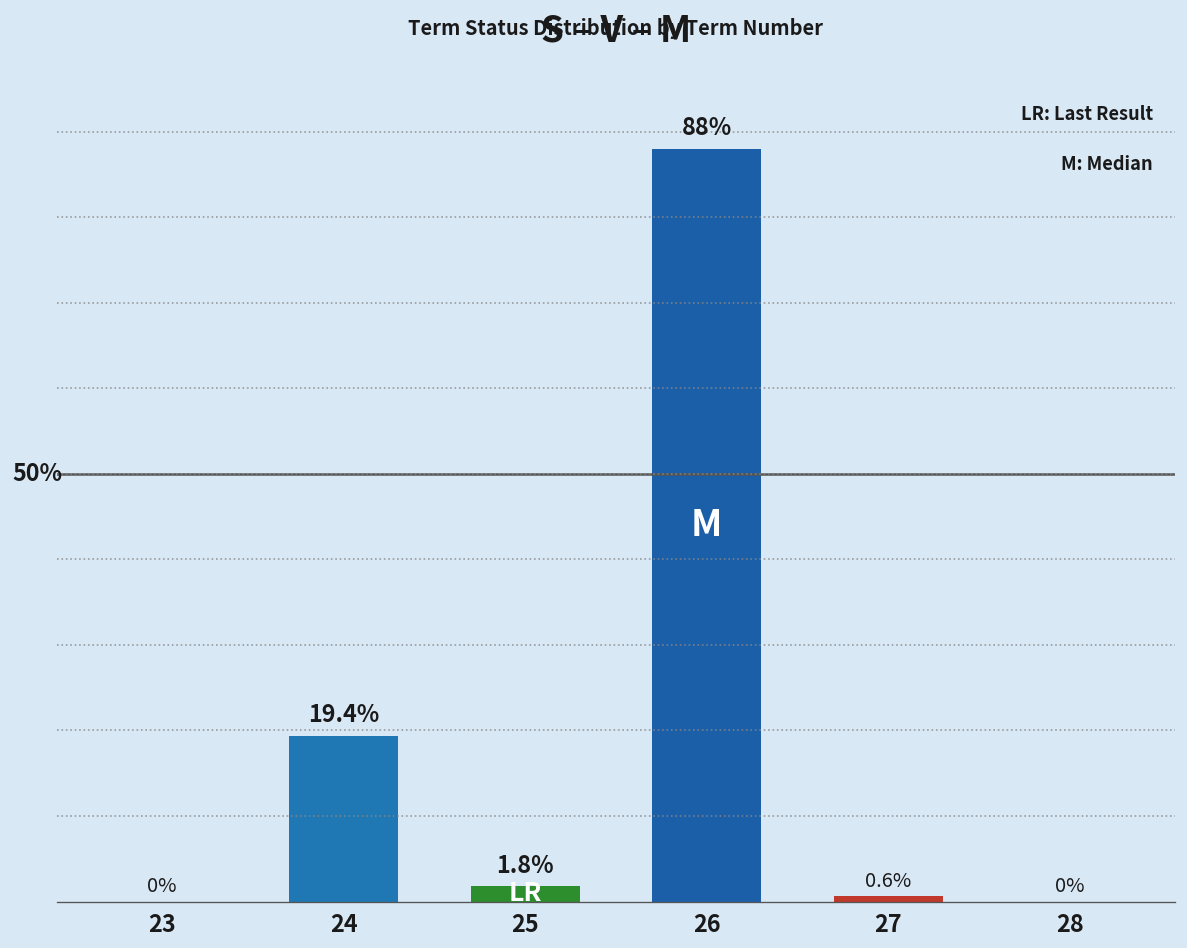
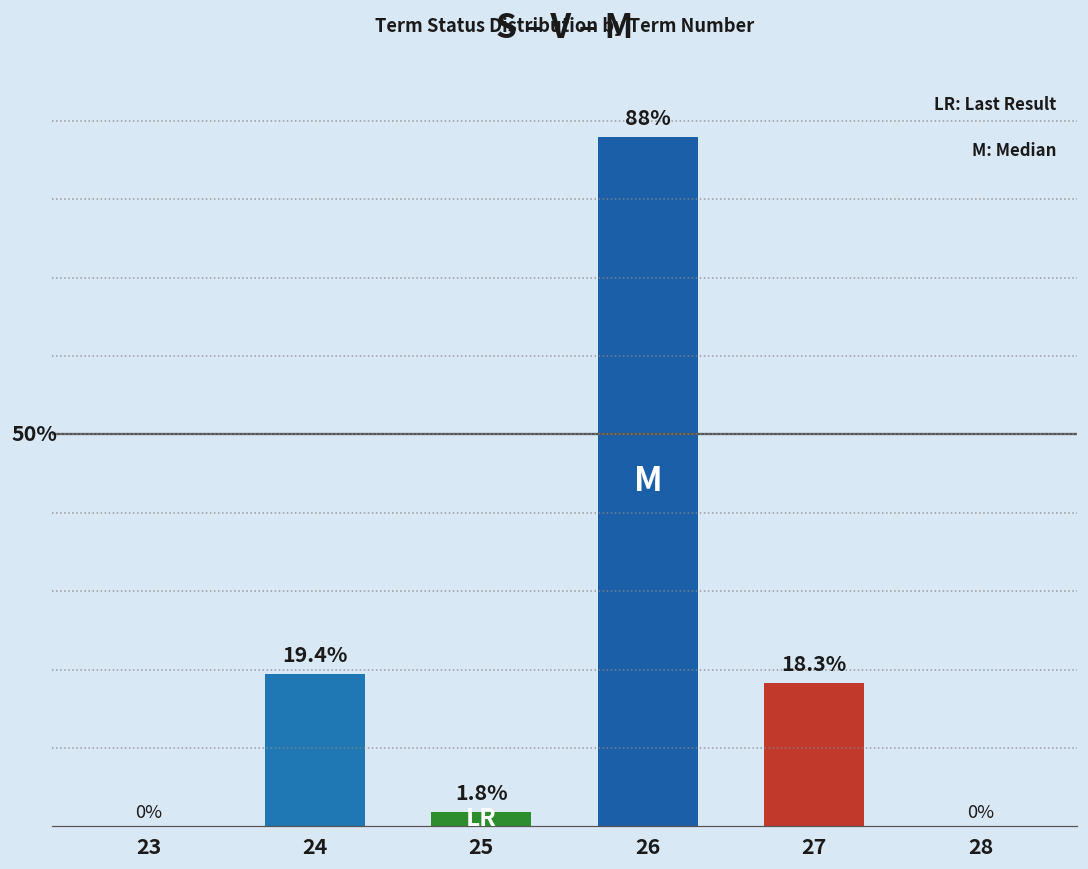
27: 0.6% -> 18.3%
